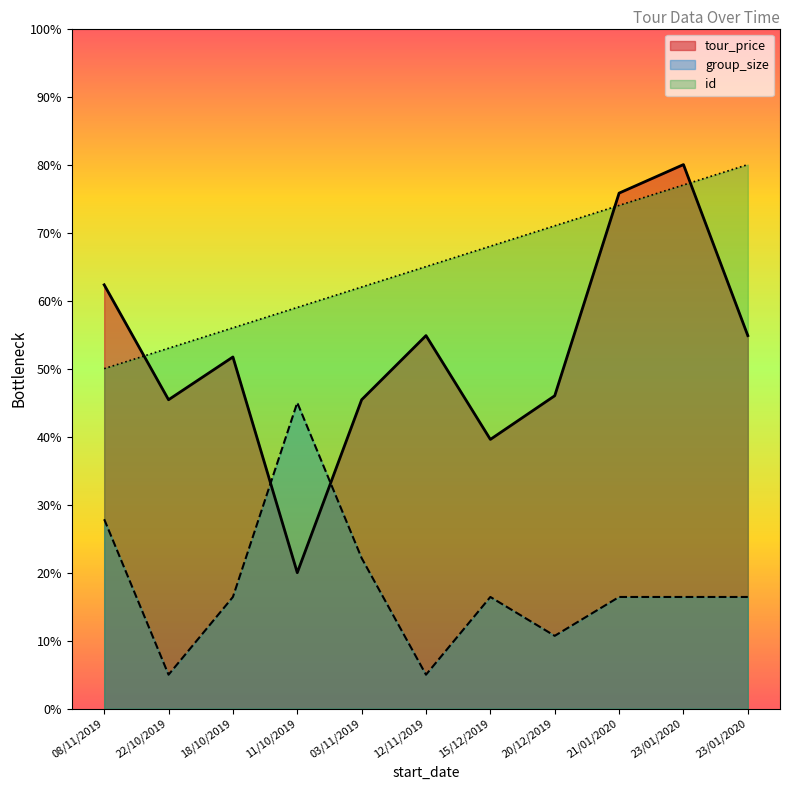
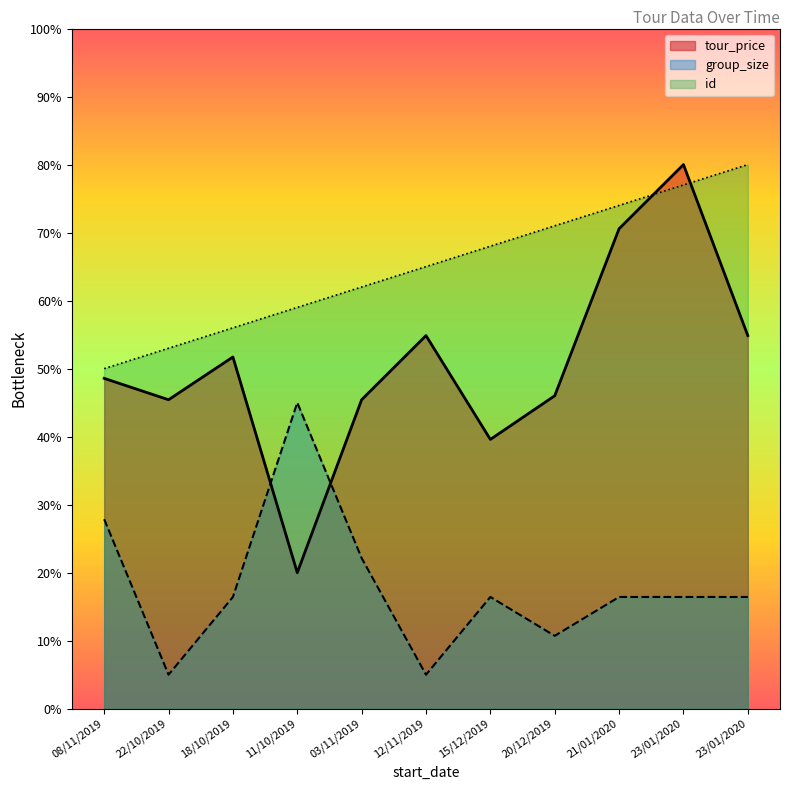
tour_price, 08/11/2019: 62% -> 49%
tour_price, 21/01/2020: 76% -> 71%
